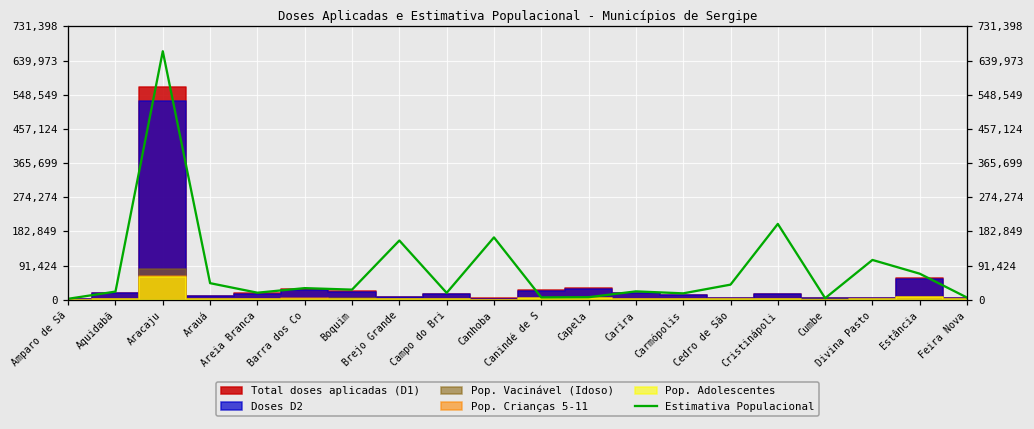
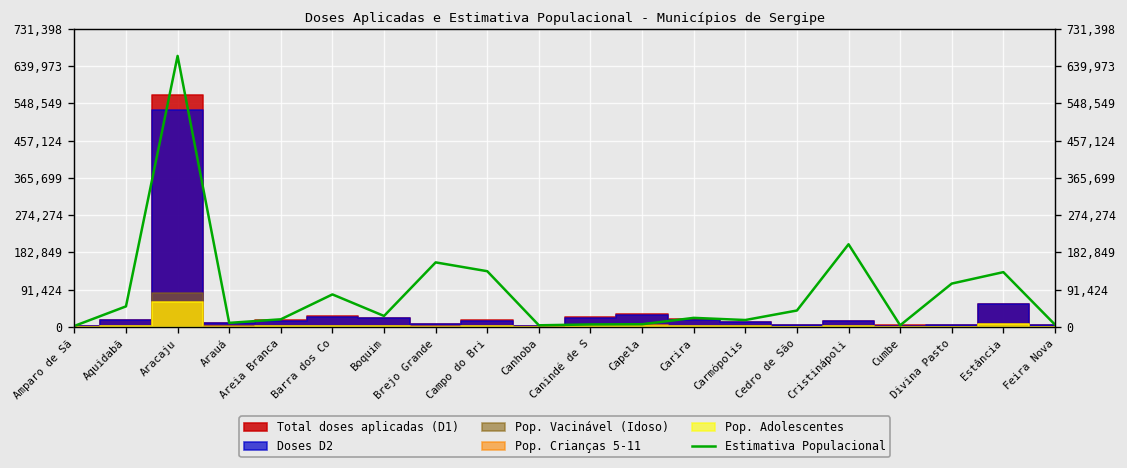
Estimativa Populacional, Aquidabã: 20,000 -> 50,000
Estimativa Populacional, Arauá: 40,000 -> 10,000
Estimativa Populacional, Barra dos Co: 30,000 -> 80,000
Estimativa Populacional, Campo do Bri: 20,000 -> 140,000
Estimativa Populacional, Canhoba: 170,000 -> 0
Estimativa Populacional, Estância: 70,000 -> 130,000
